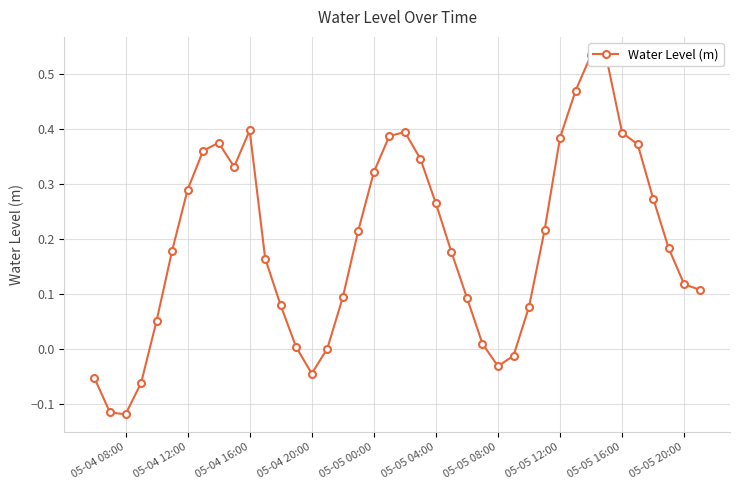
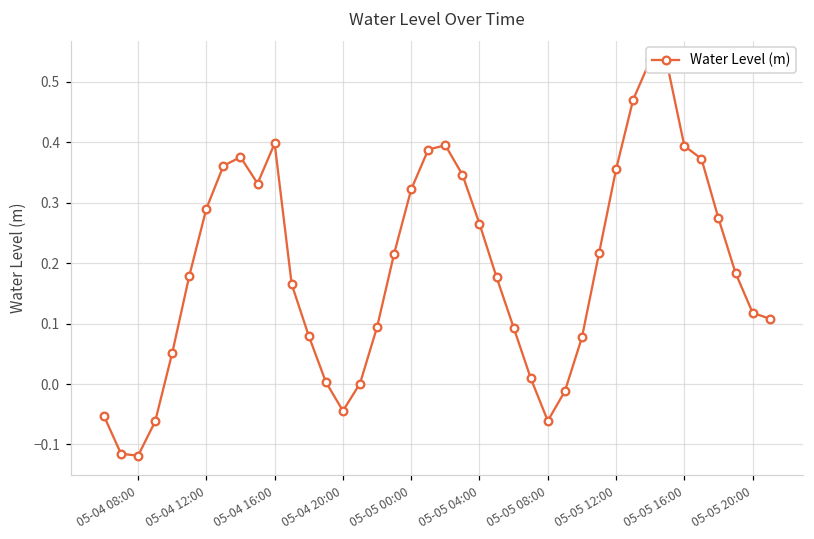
05-05 08:00: -0.03 -> -0.06
05-05 12:00: 0.38 -> 0.35
